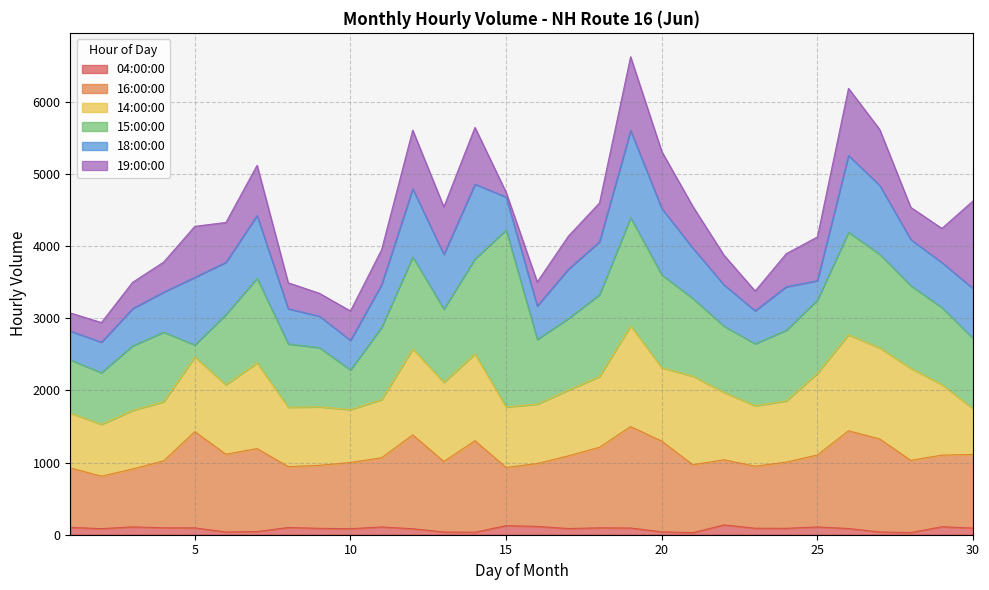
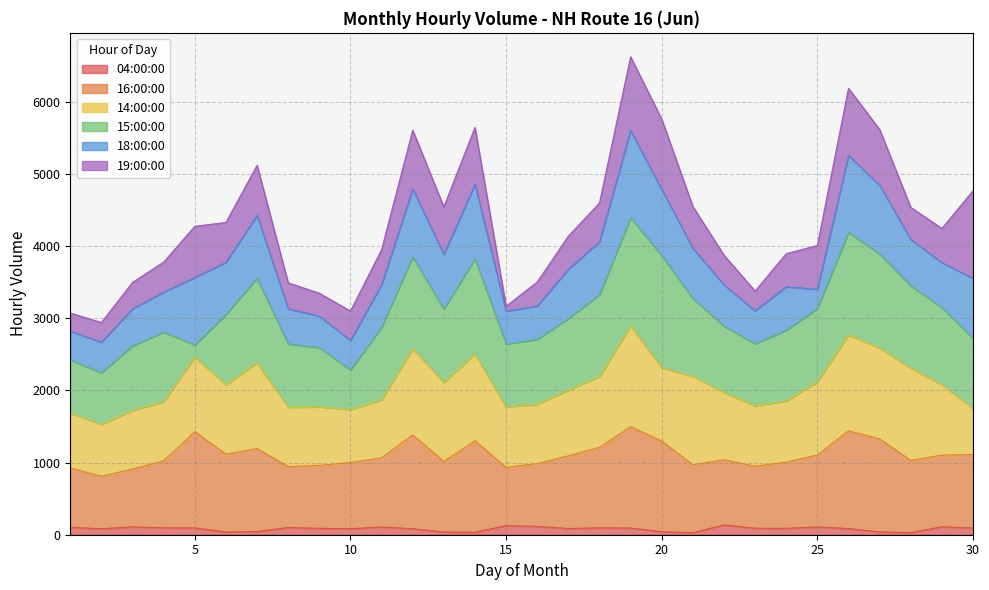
15:00:00, 15: 2500 -> 900
15:00:00, 20: 1300 -> 1600
19:00:00, 20: 800 -> 1000
14:00:00, 25: 1100 -> 1000
18:00:00, 30: 700 -> 800
